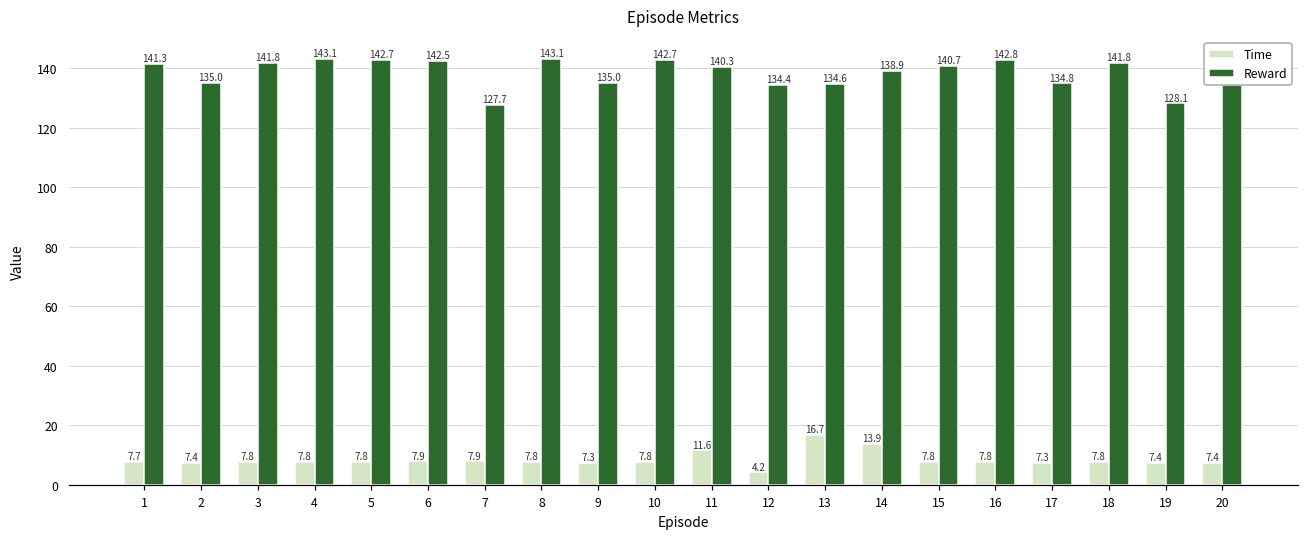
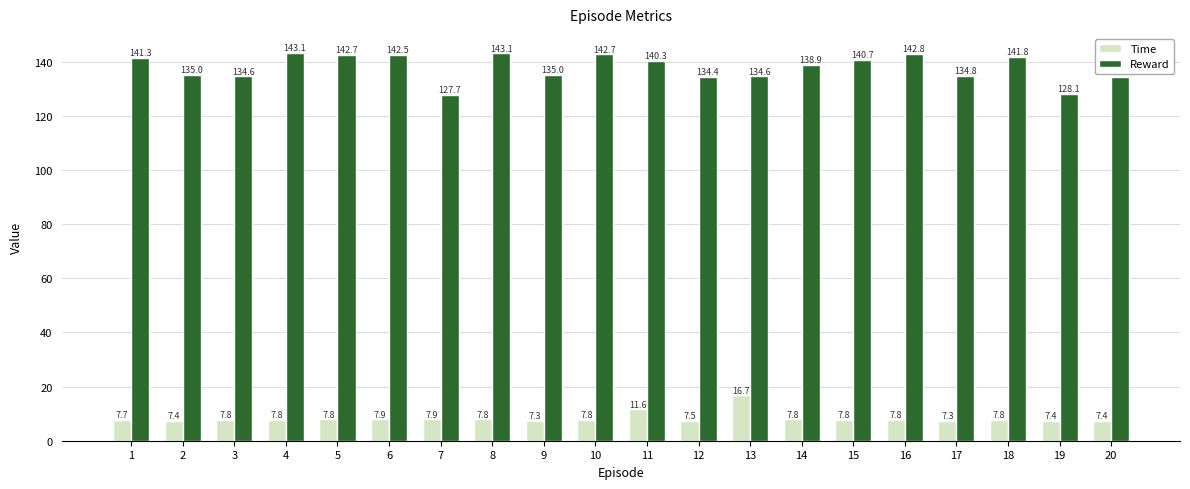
Reward, 3: 141.8 -> 134.6
Time, 12: 4.2 -> 7.5
Time, 14: 13.9 -> 7.8
